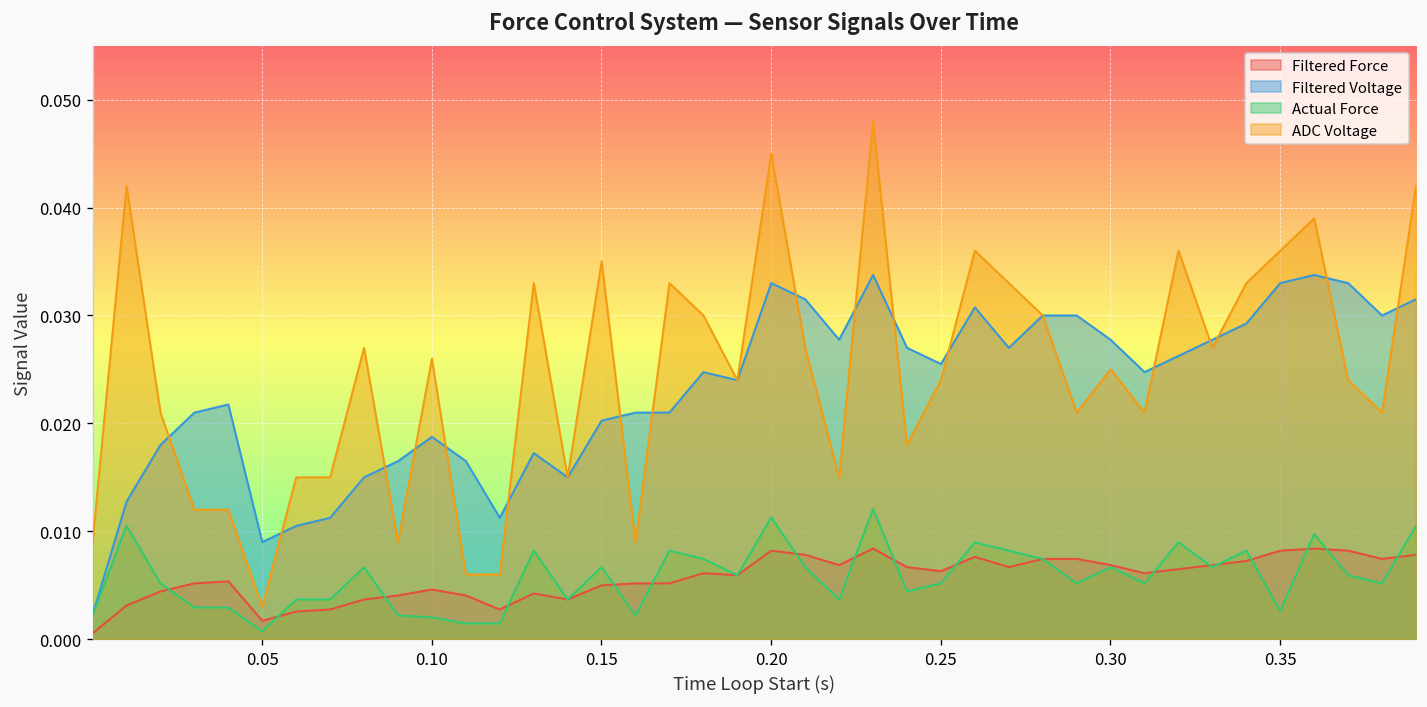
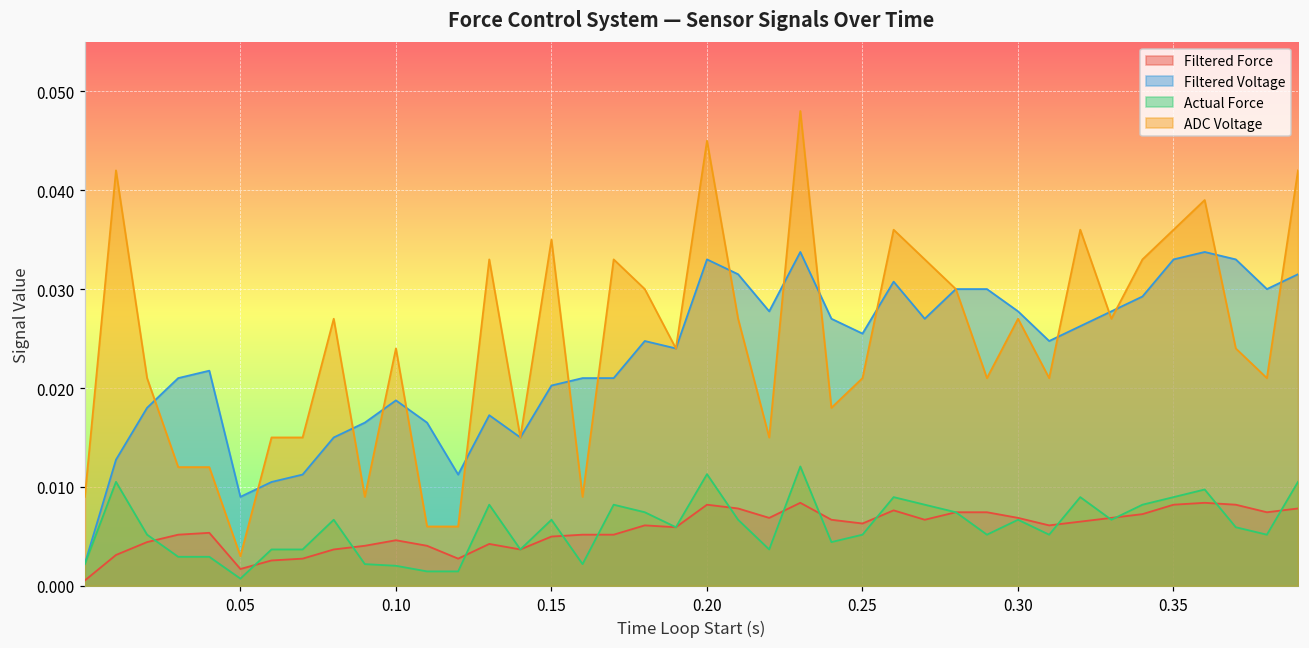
ADC Voltage, 0.10: 0.026 -> 0.024
ADC Voltage, 0.25: 0.024 -> 0.021
ADC Voltage, 0.30: 0.025 -> 0.027
Actual Force, 0.35: 0.003 -> 0.009
